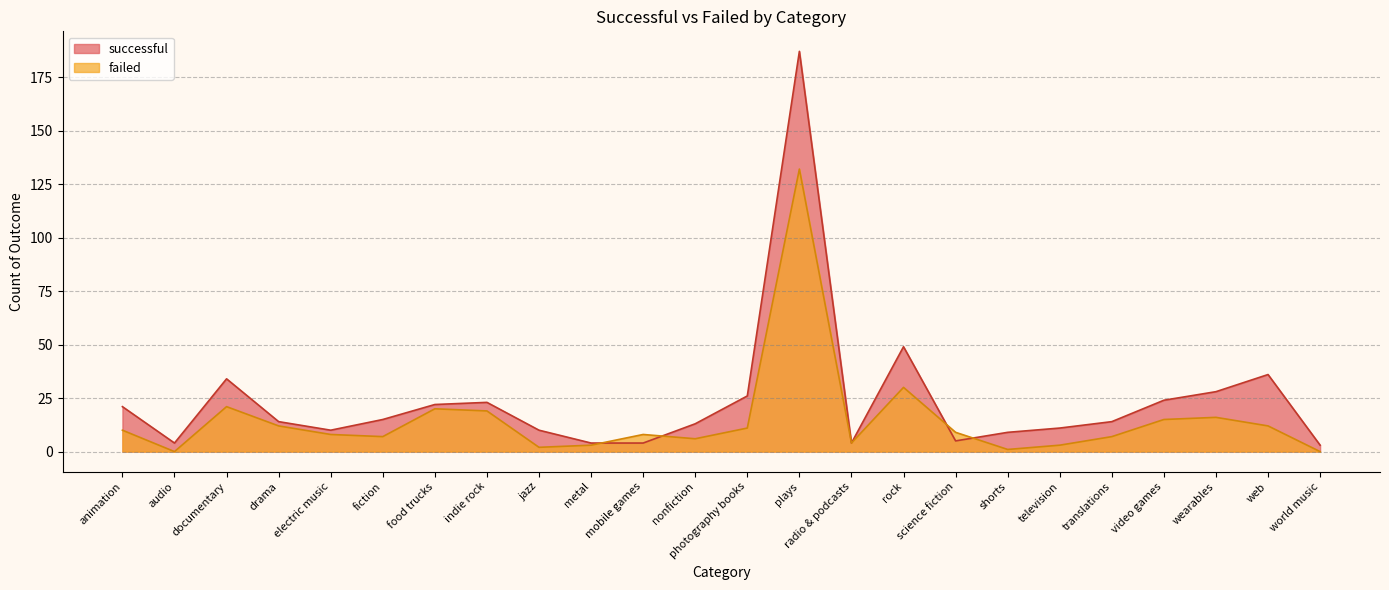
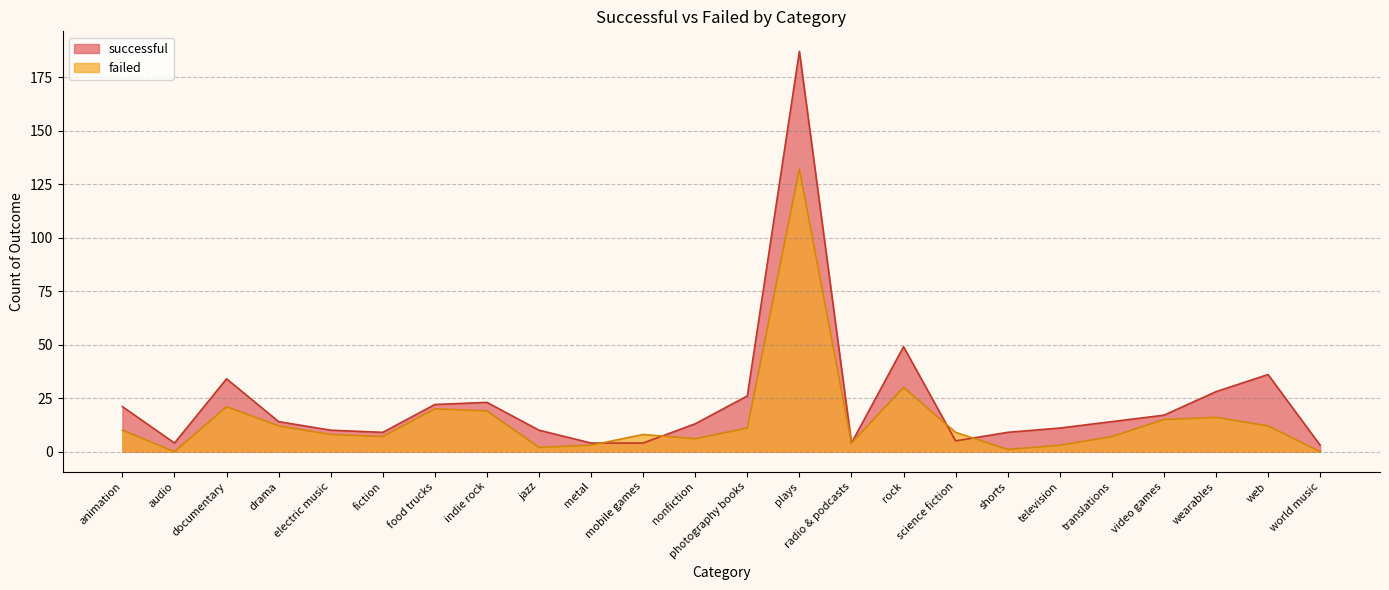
successful, fiction: 15 -> 9
successful, video games: 24 -> 17
